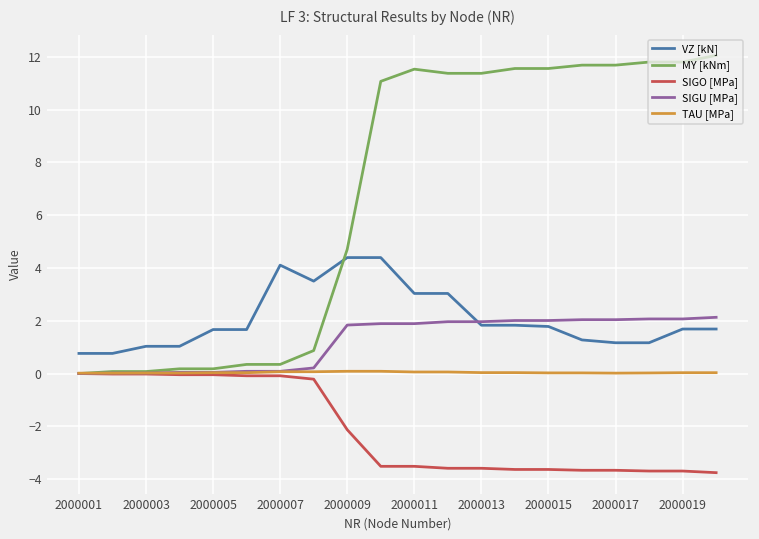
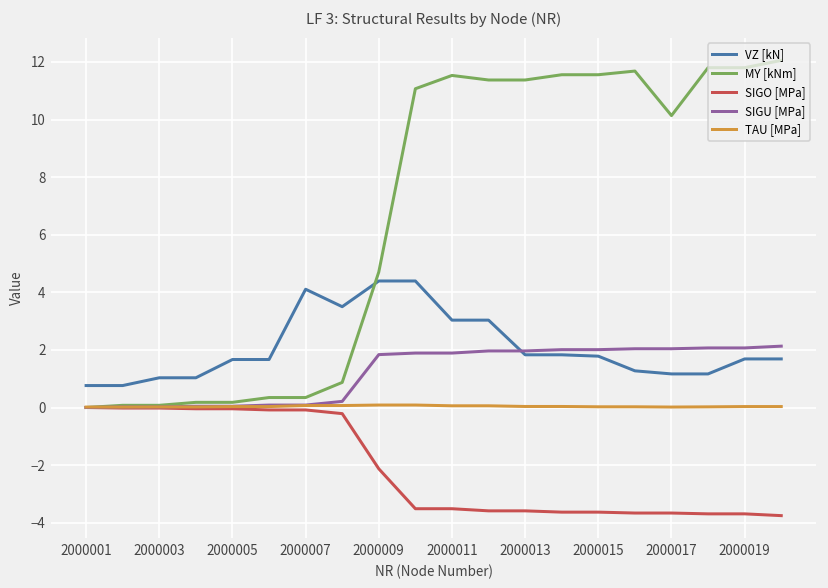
MY [kNm], 2000017: 11.7 -> 10.1
